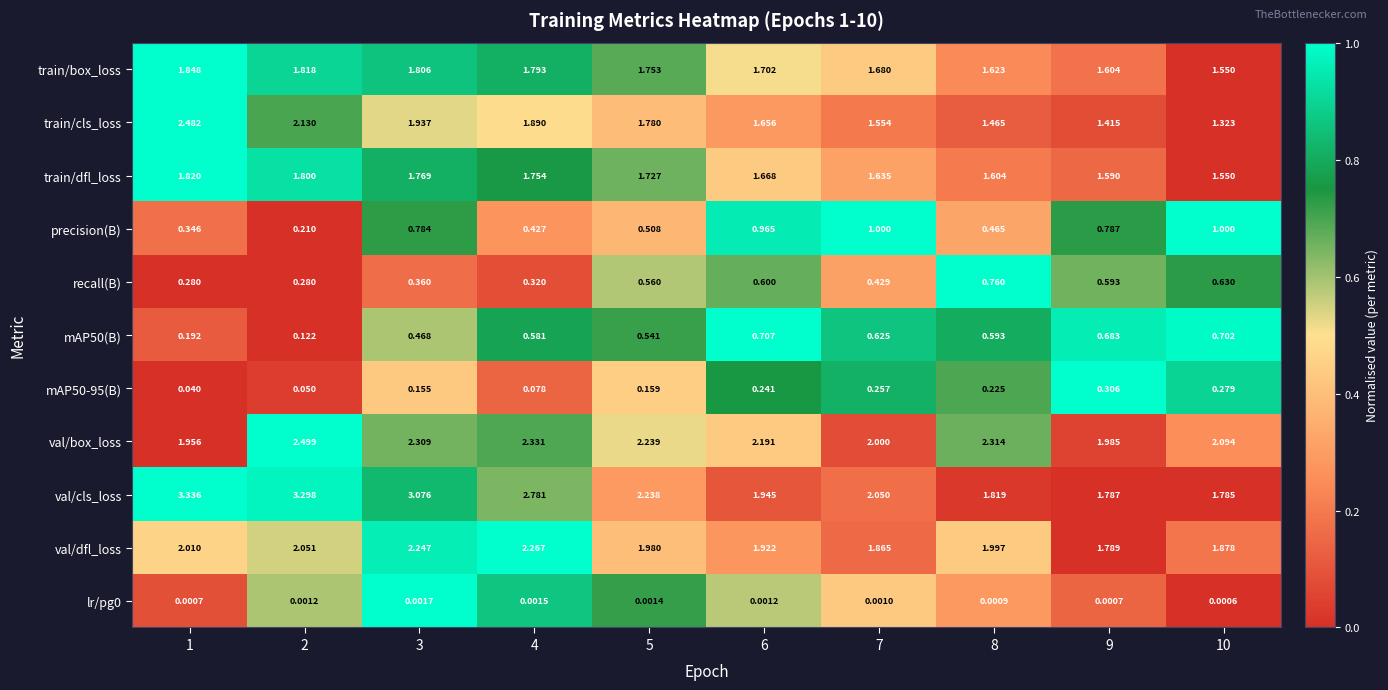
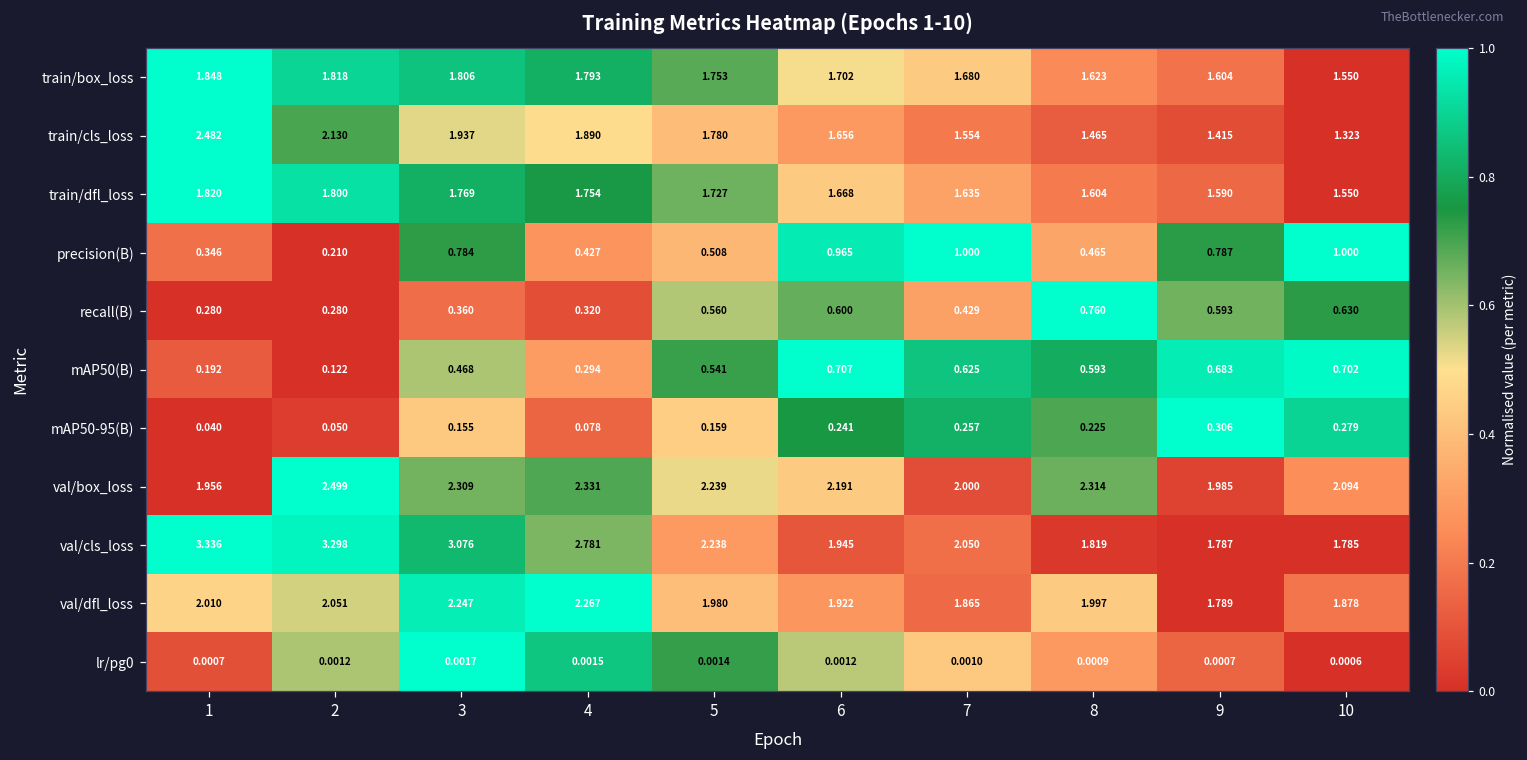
mAP50(B), 4: 0.581 -> 0.294
